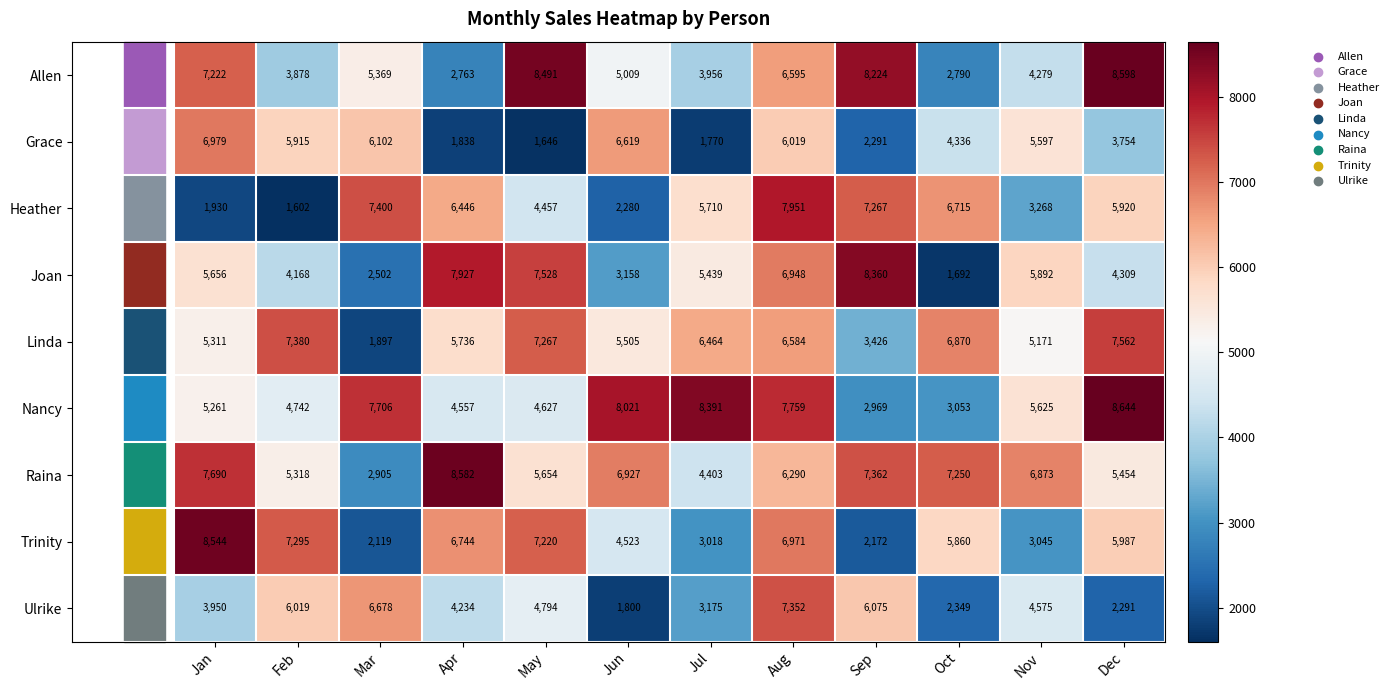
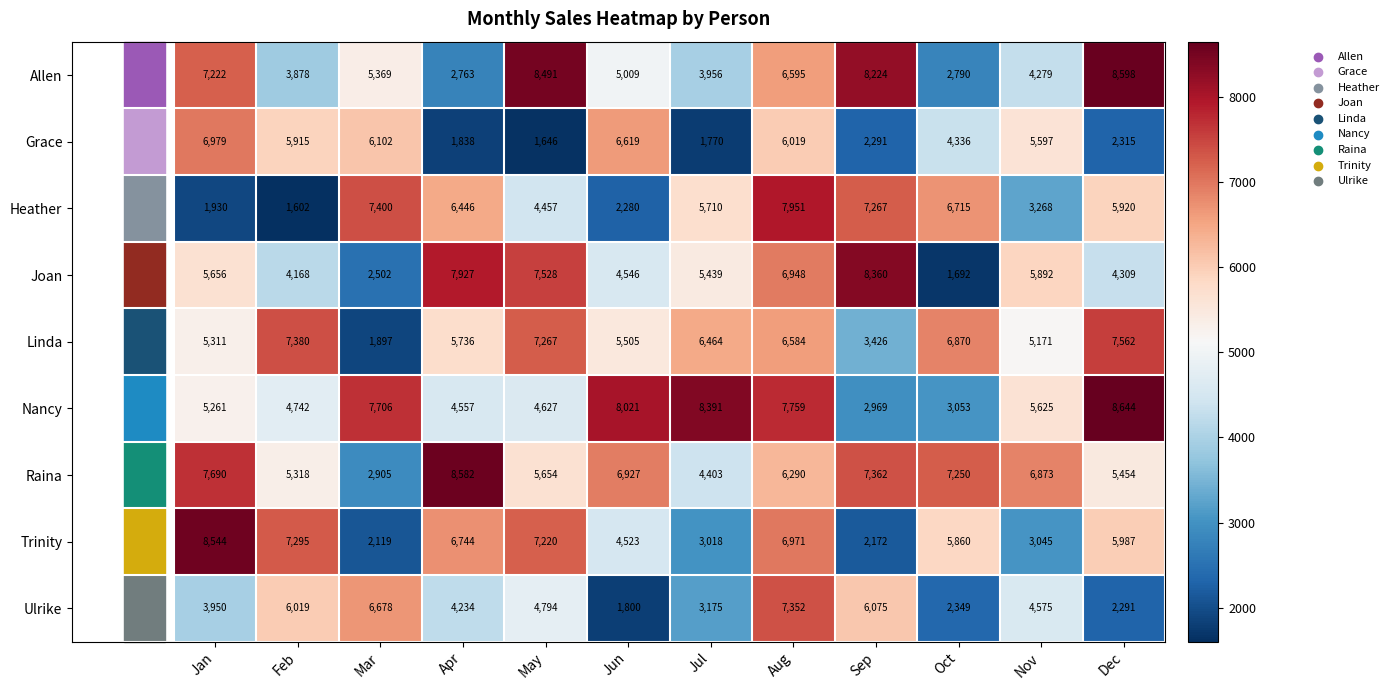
Grace, Dec: 3,754 -> 2,315
Joan, Jun: 3,158 -> 4,546
